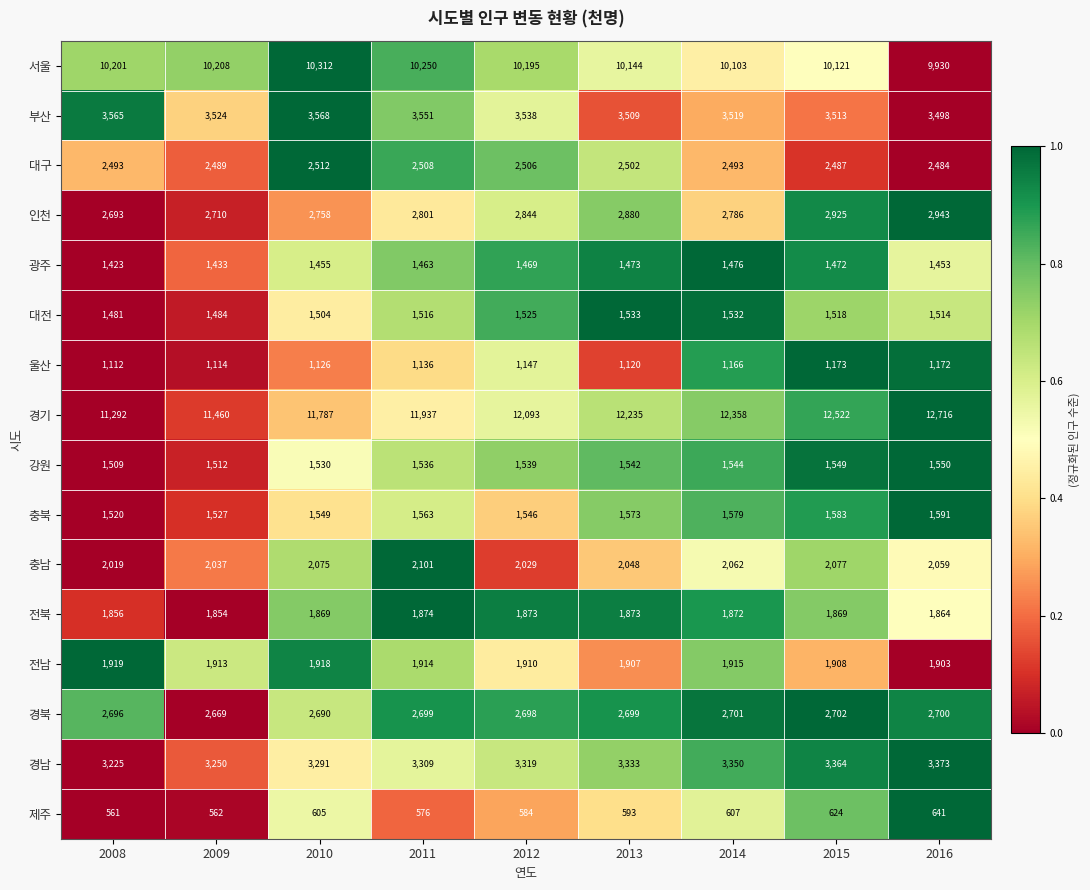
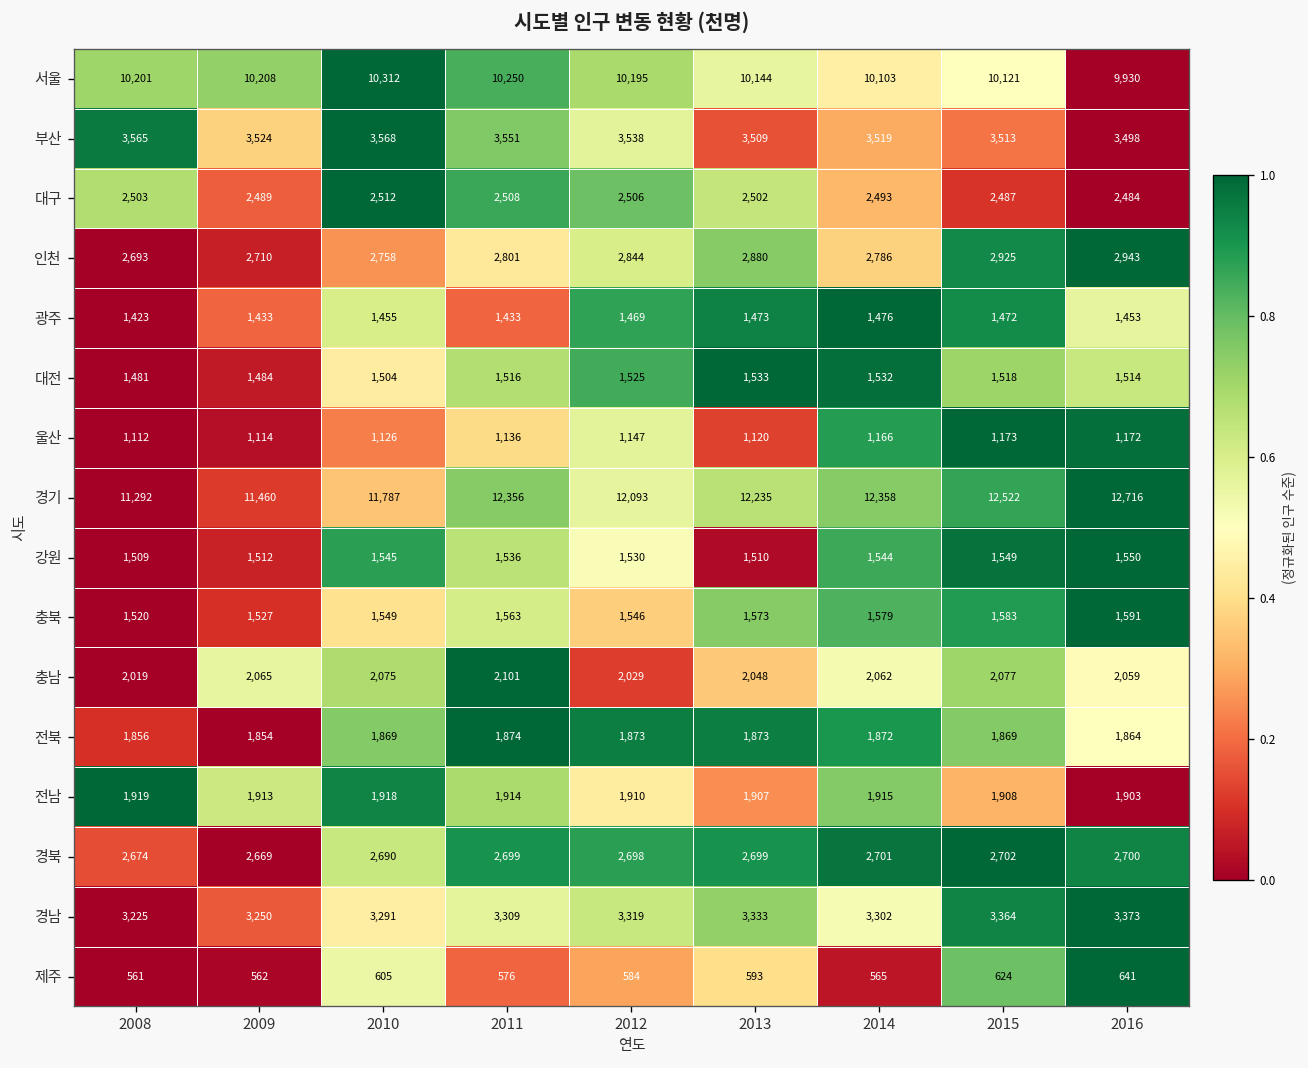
대구, 2008: 2,493 -> 2,503
광주, 2011: 1,463 -> 1,433
경기, 2011: 11,937 -> 12,356
강원, 2010: 1,530 -> 1,545
강원, 2012: 1,539 -> 1,530
강원, 2013: 1,542 -> 1,510
충남, 2009: 2,037 -> 2,065
경북, 2008: 2,696 -> 2,674
경남, 2014: 3,350 -> 3,302
제주, 2014: 607 -> 565
